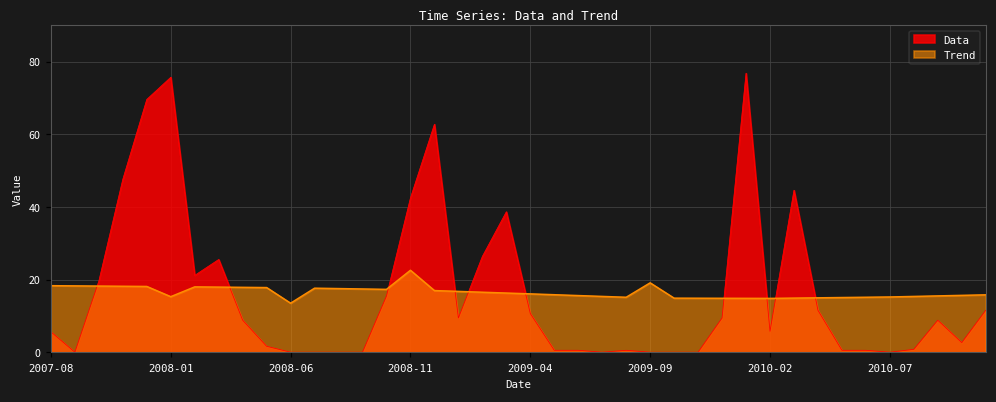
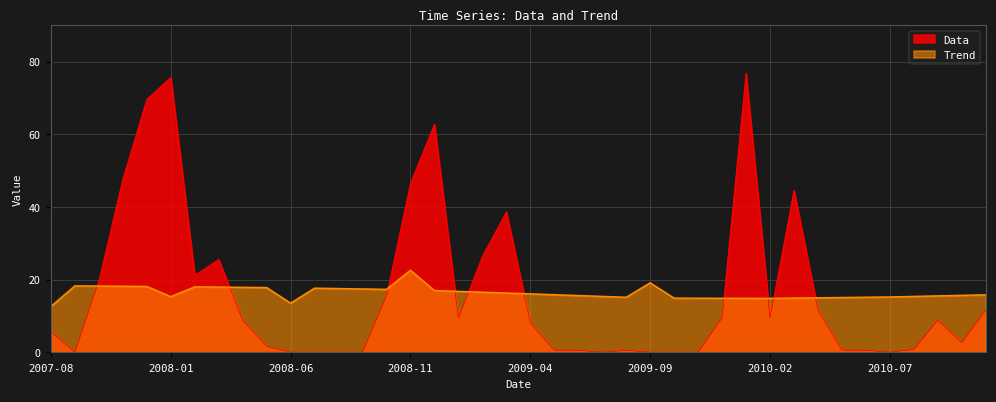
Trend, 2007-08: 18 -> 13
Data, 2008-11: 42 -> 46
Data, 2009-04: 11 -> 8
Data, 2010-02: 6 -> 9
